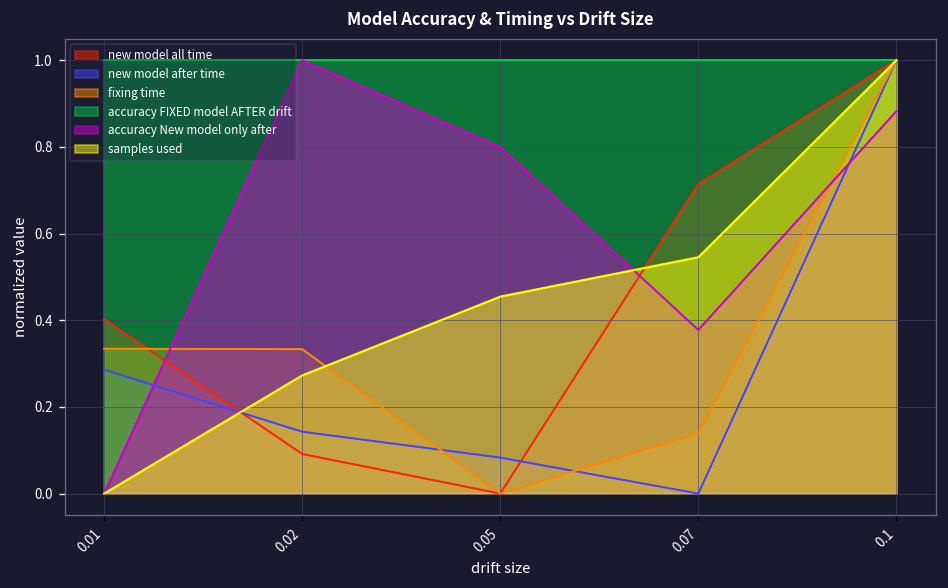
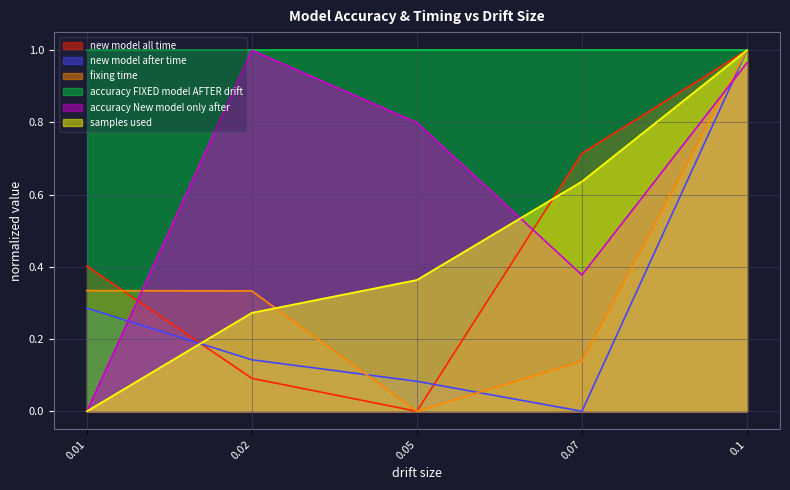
samples used, 0.05: 0.45 -> 0.36
samples used, 0.07: 0.55 -> 0.64
accuracy New model only after, 0.1: 0.88 -> 0.97
